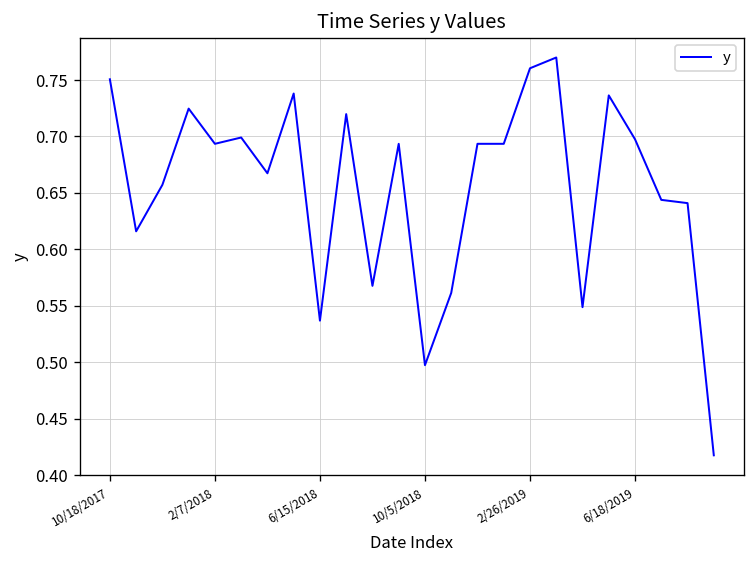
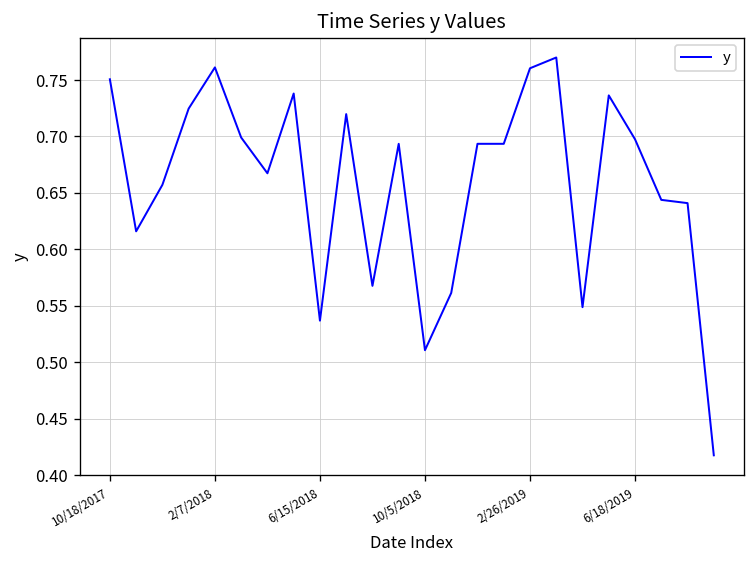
2/7/2018: 0.69 -> 0.76
10/5/2018: 0.50 -> 0.51
